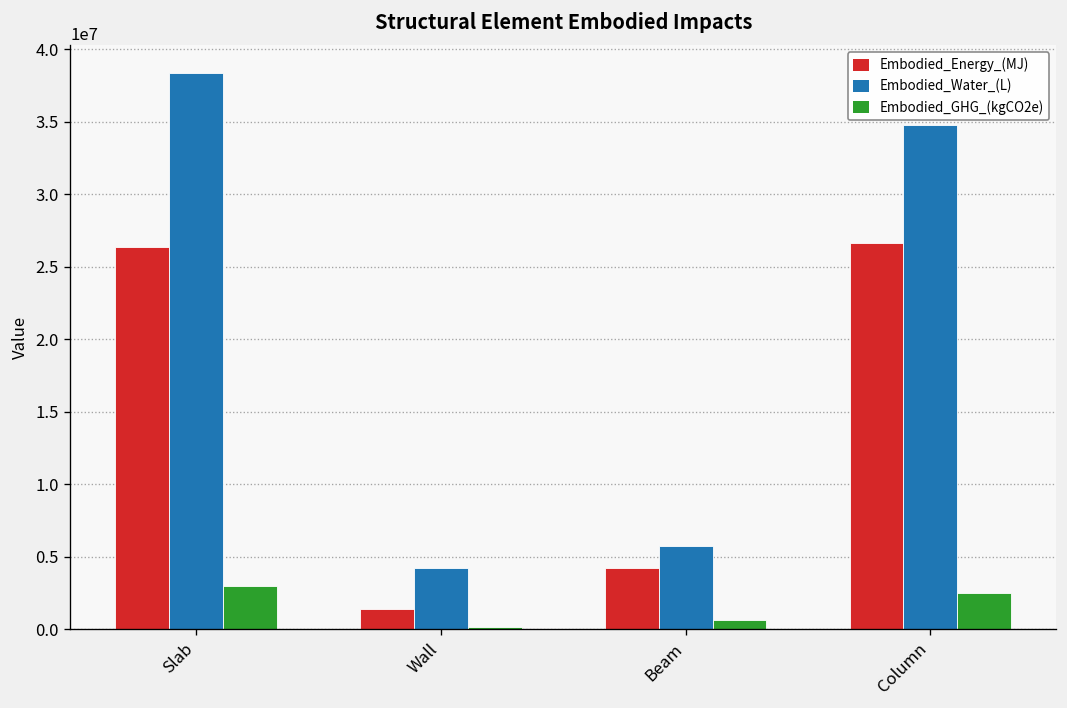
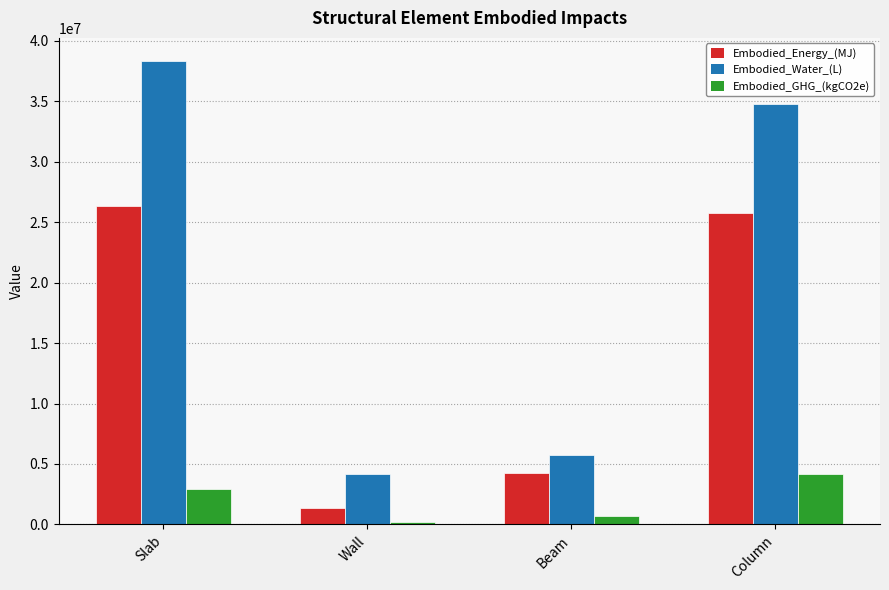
Embodied_Energy_(MJ), Column: 26600000 -> 25700000
Embodied_GHG_(kgCO2e), Column: 2500000 -> 4200000
